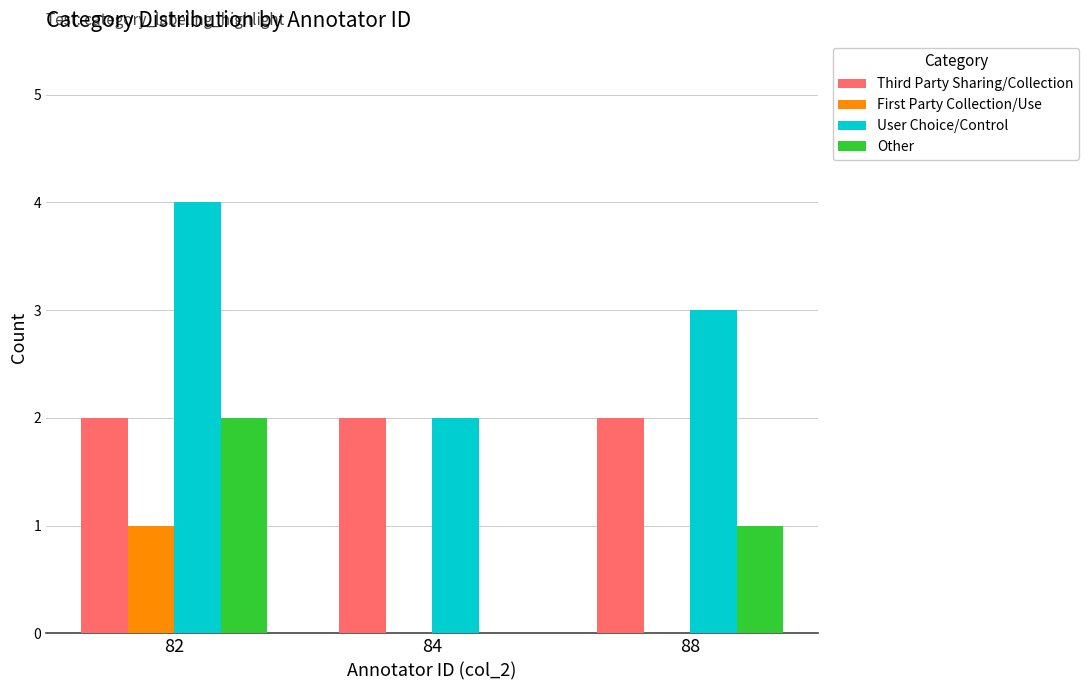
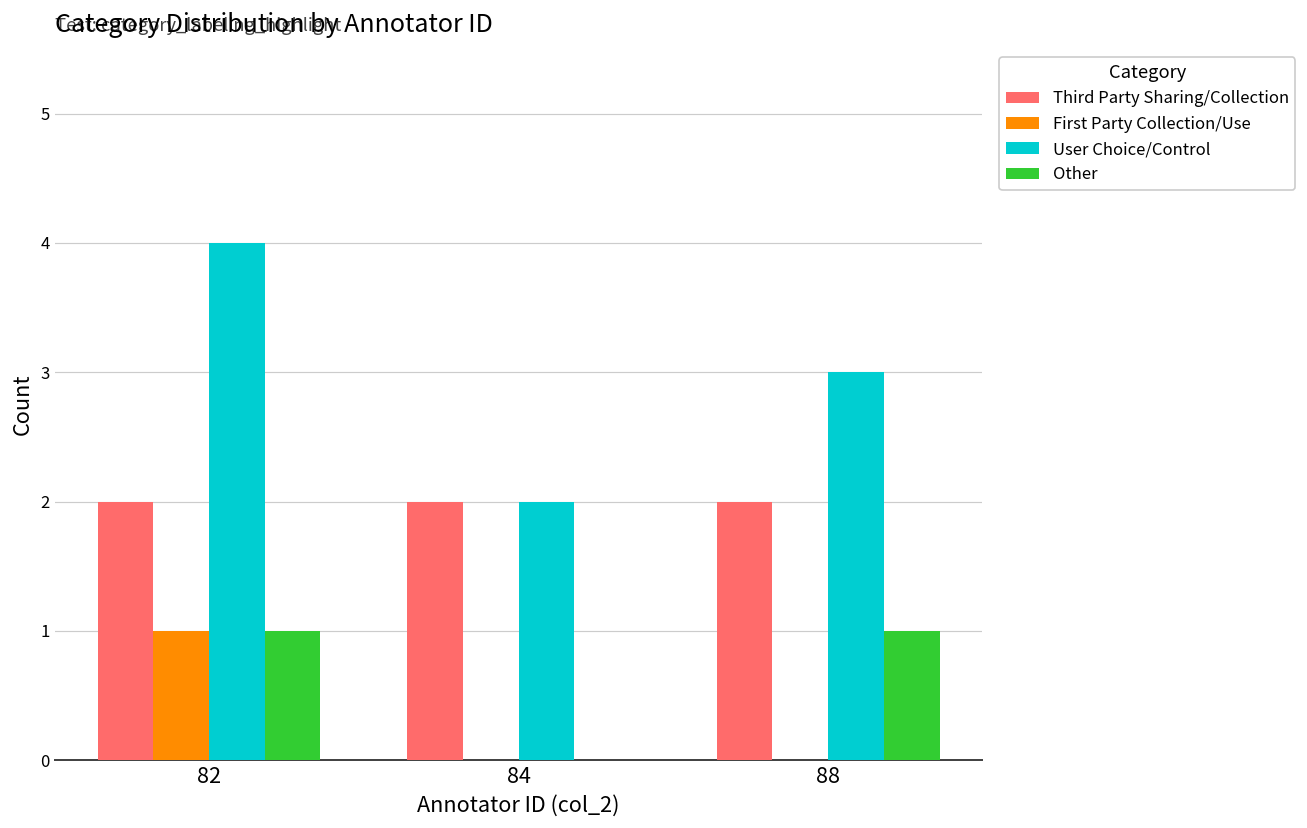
Other, 82: 2 -> 1
